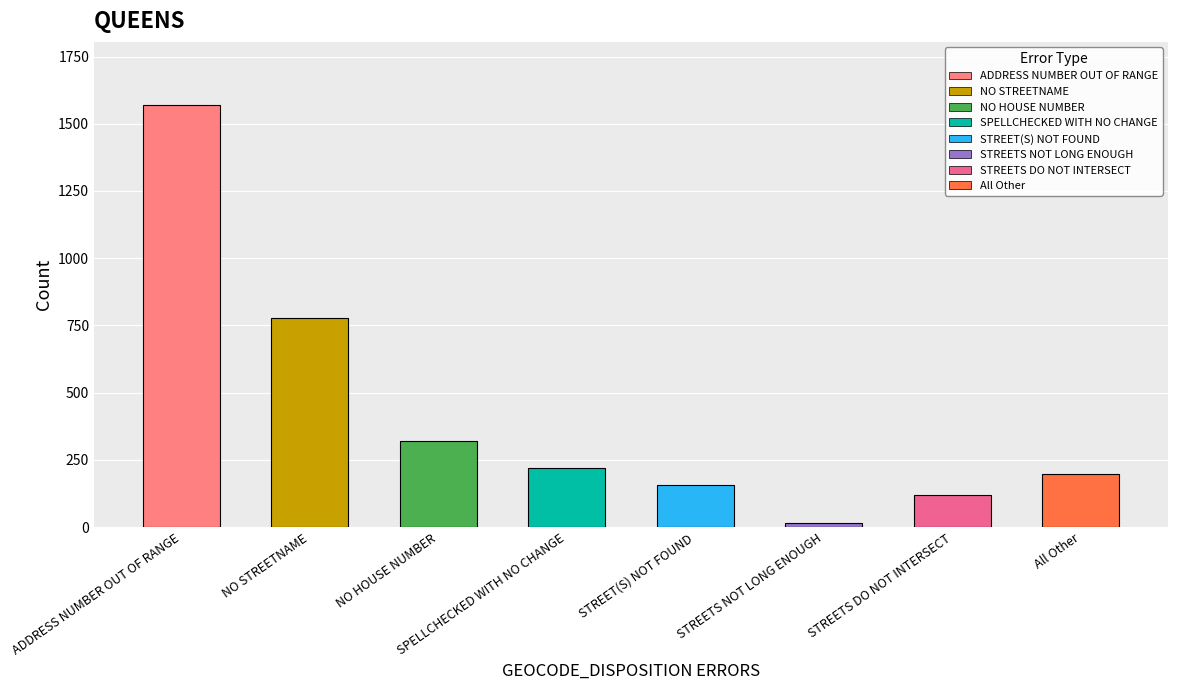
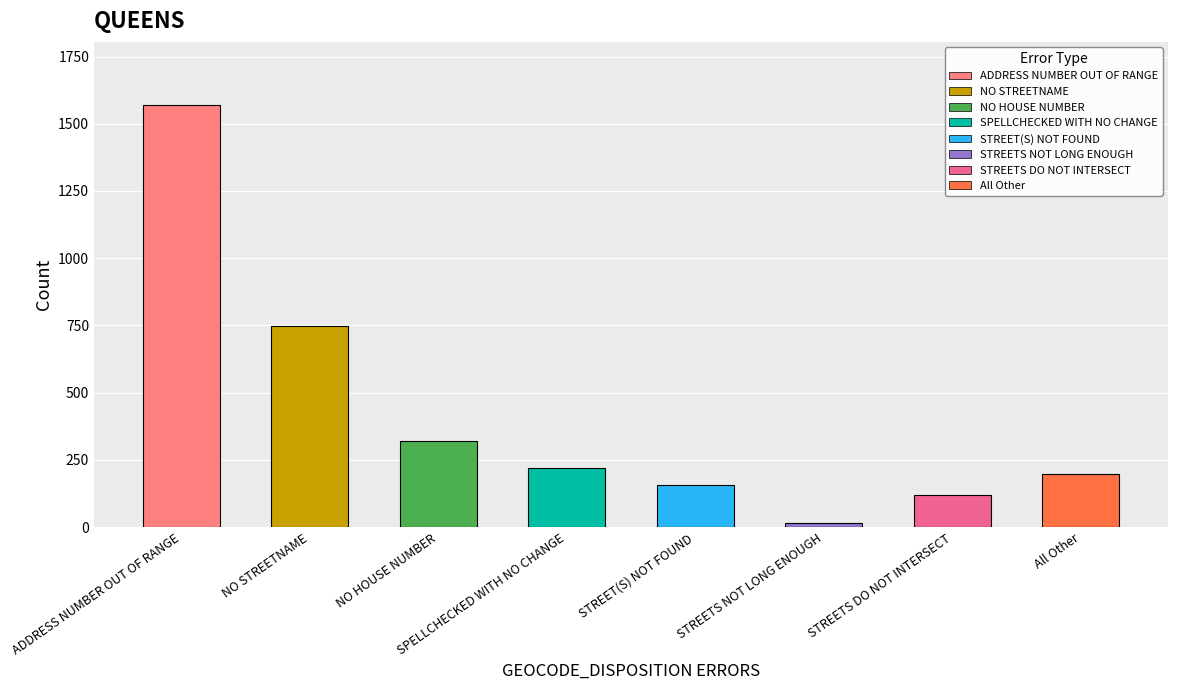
NO STREETNAME: 780 -> 750
